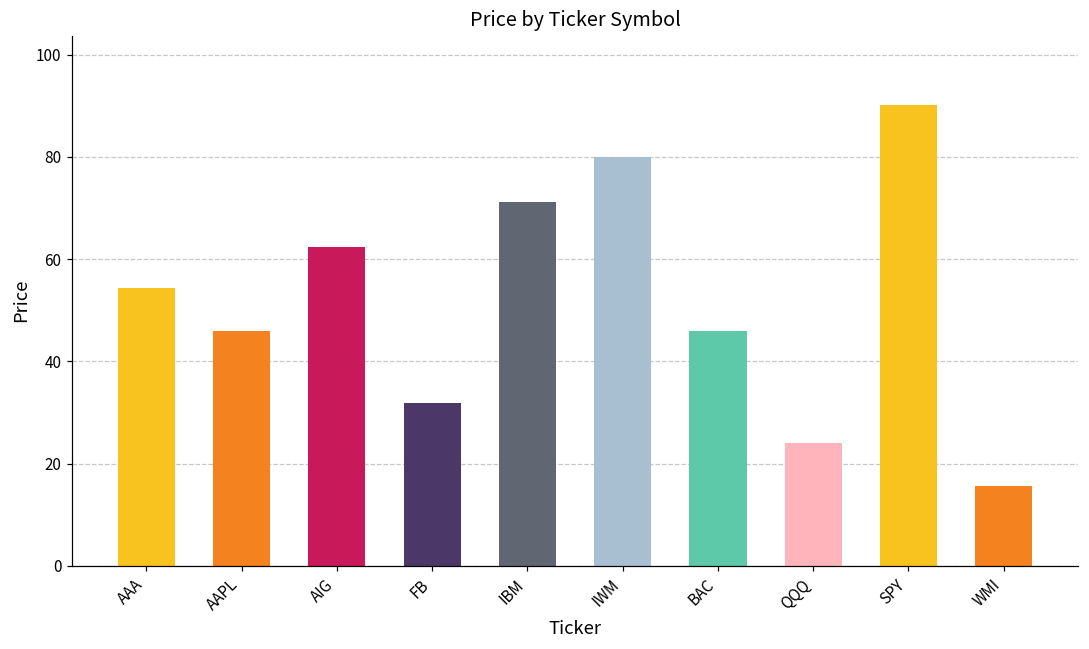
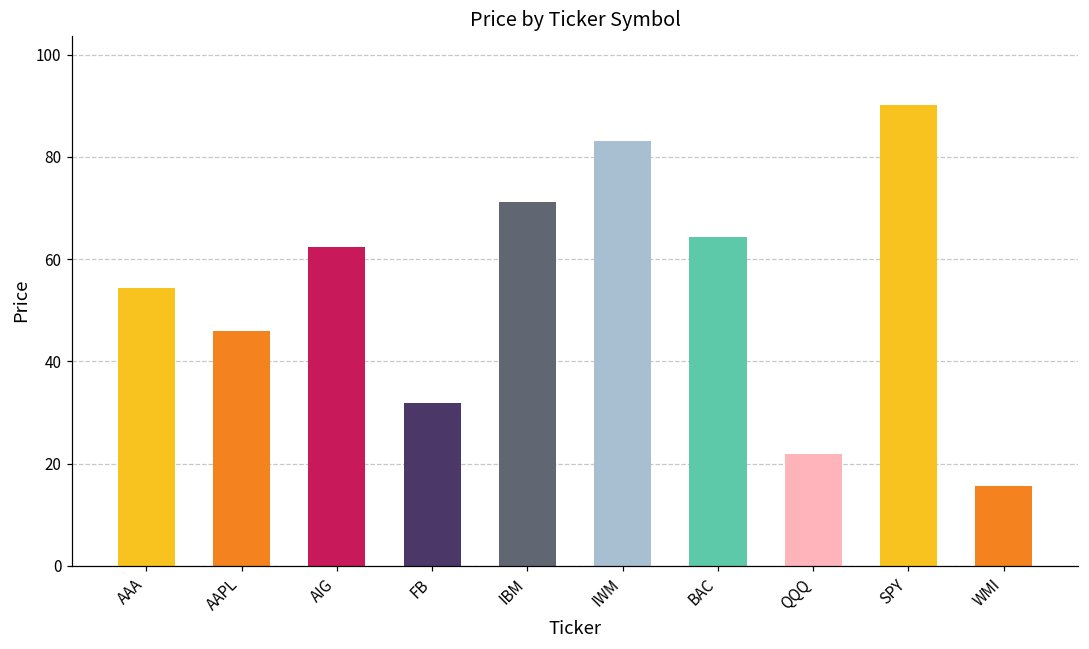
IWM: 80 -> 83
BAC: 46 -> 64
QQQ: 24 -> 22
